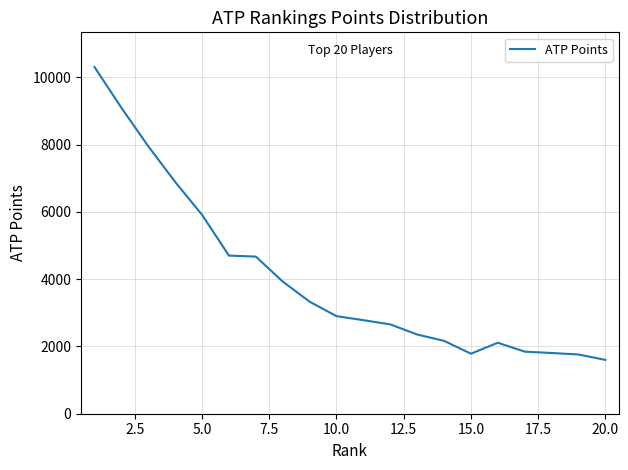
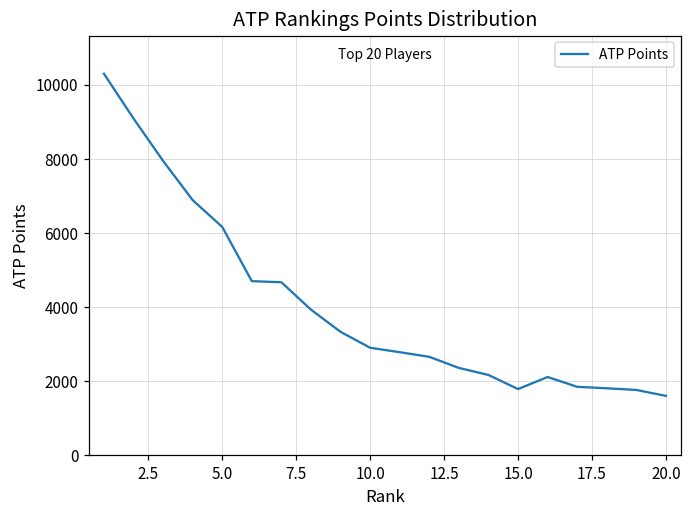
5.0: 5900 -> 6200
